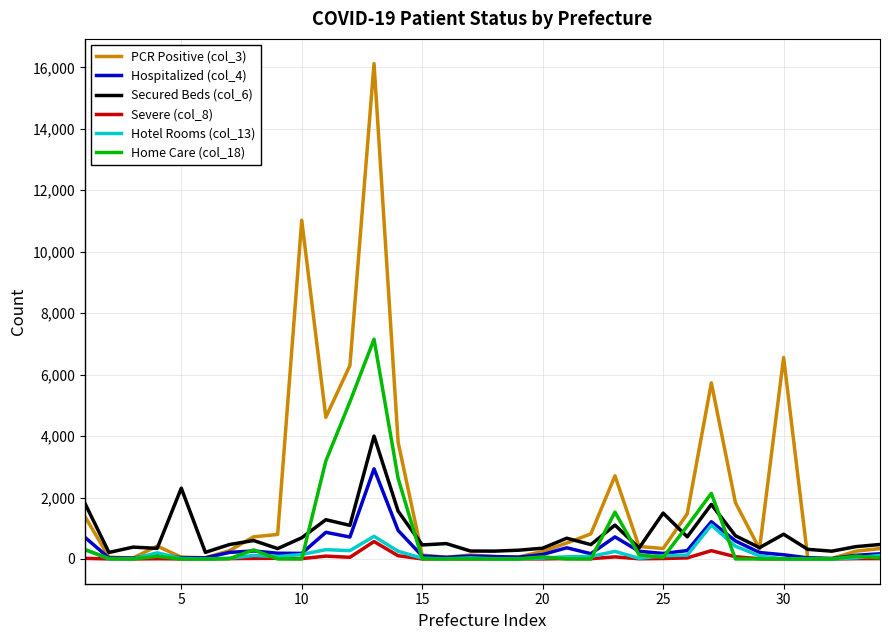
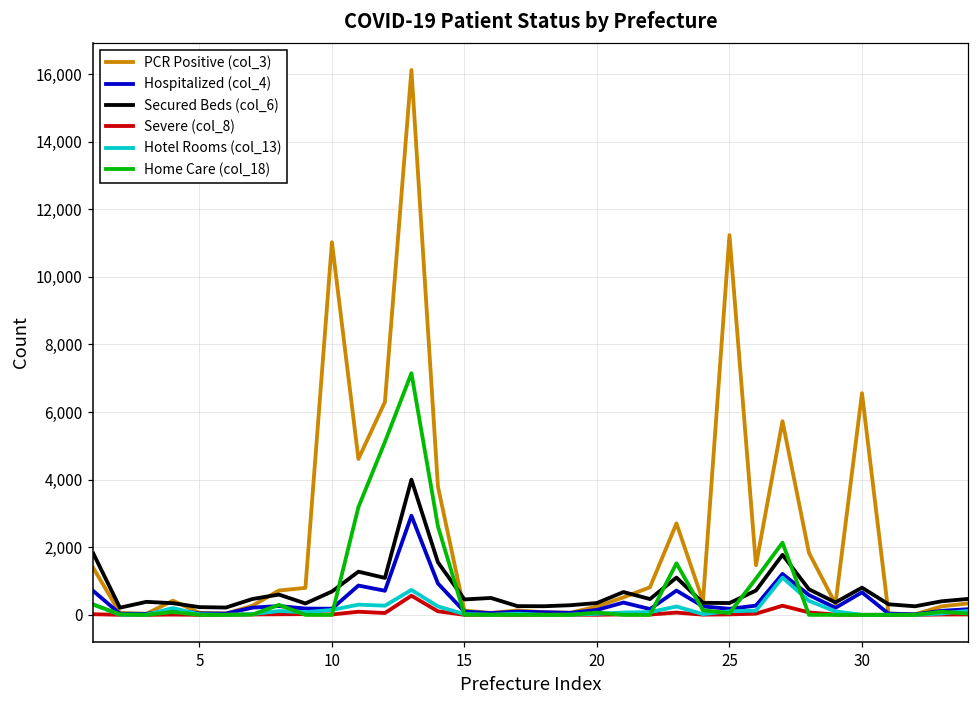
Secured Beds (col_6), 5: 2,300 -> 200
PCR Positive (col_3), 25: 300 -> 11,200
Secured Beds (col_6), 25: 1,500 -> 300
Hospitalized (col_4), 30: 100 -> 700
